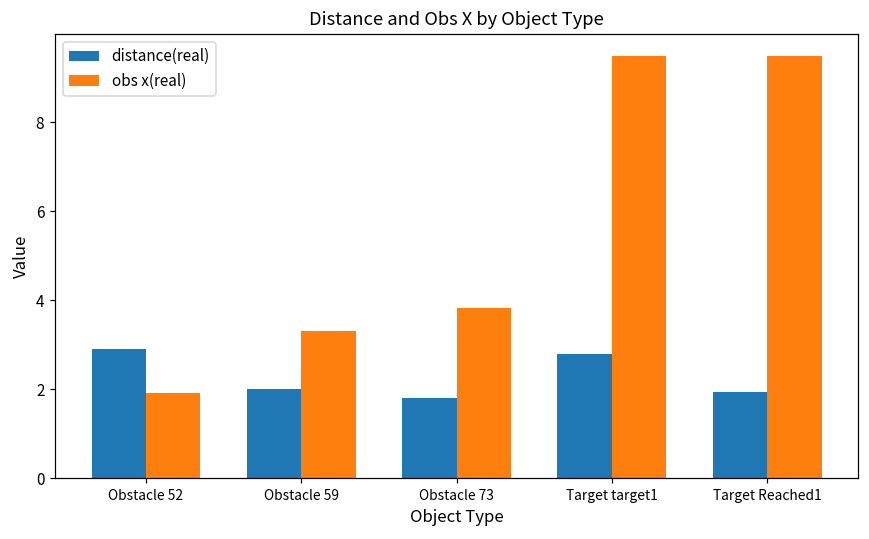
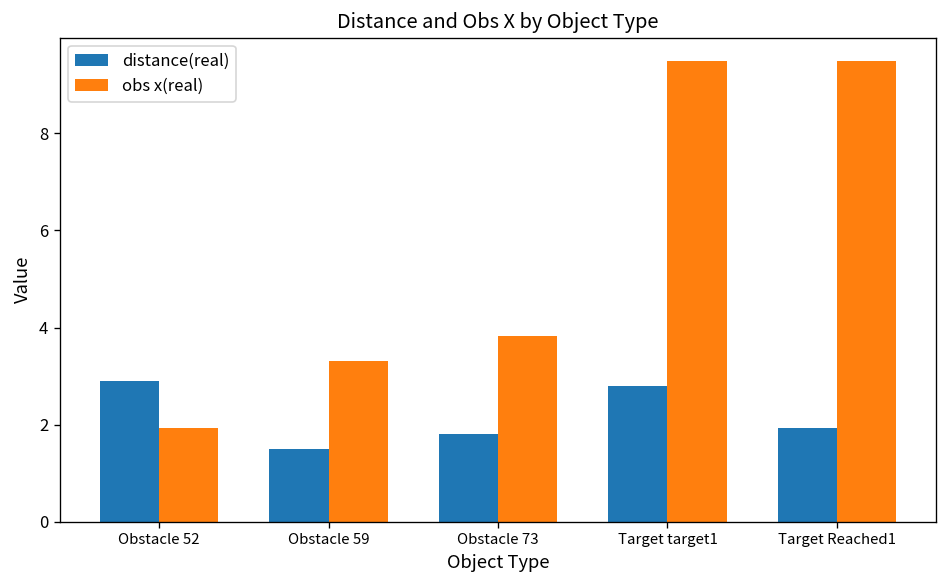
distance(real), Obstacle 59: 2.0 -> 1.5
